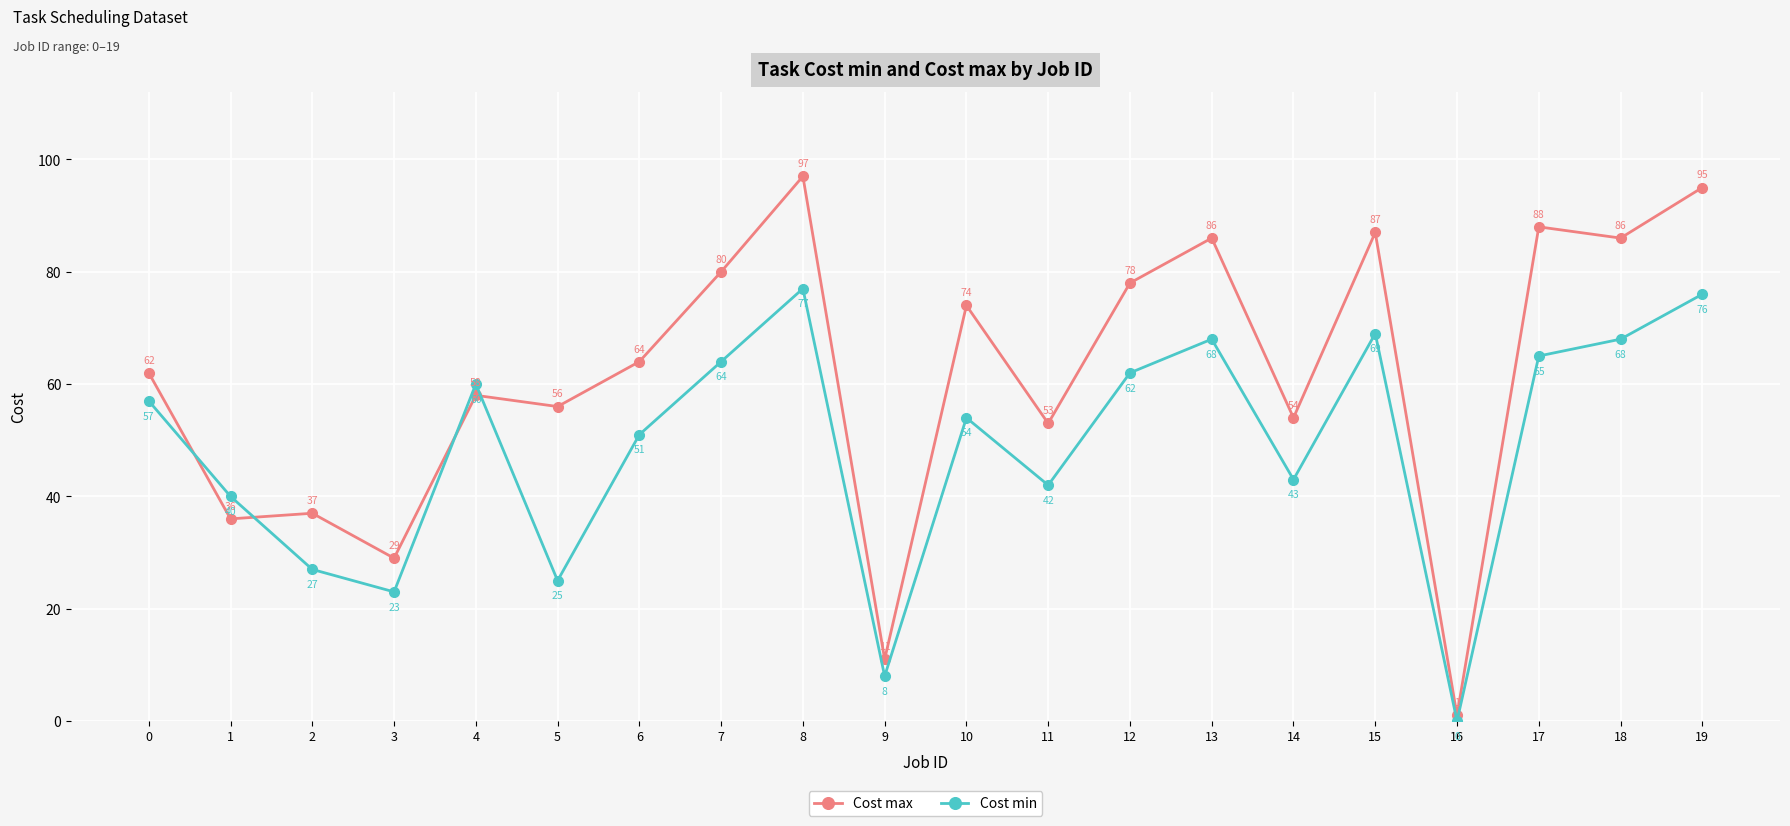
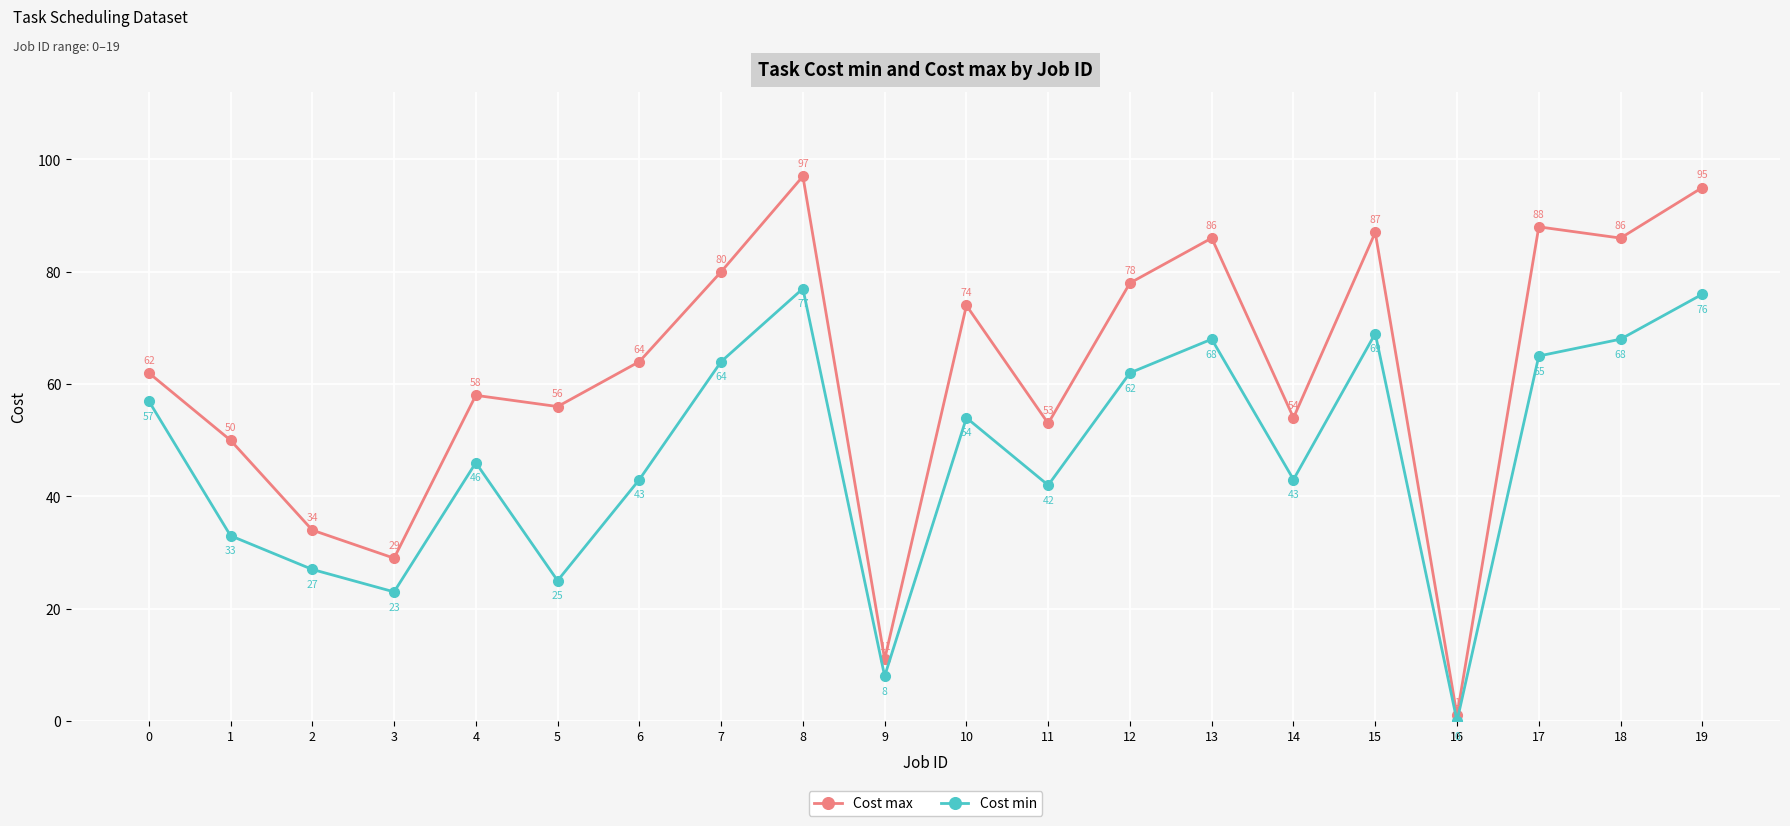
Cost max, 1: 36 -> 50
Cost min, 1: 40 -> 33
Cost max, 2: 37 -> 34
Cost min, 4: 60 -> 46
Cost min, 6: 51 -> 43
